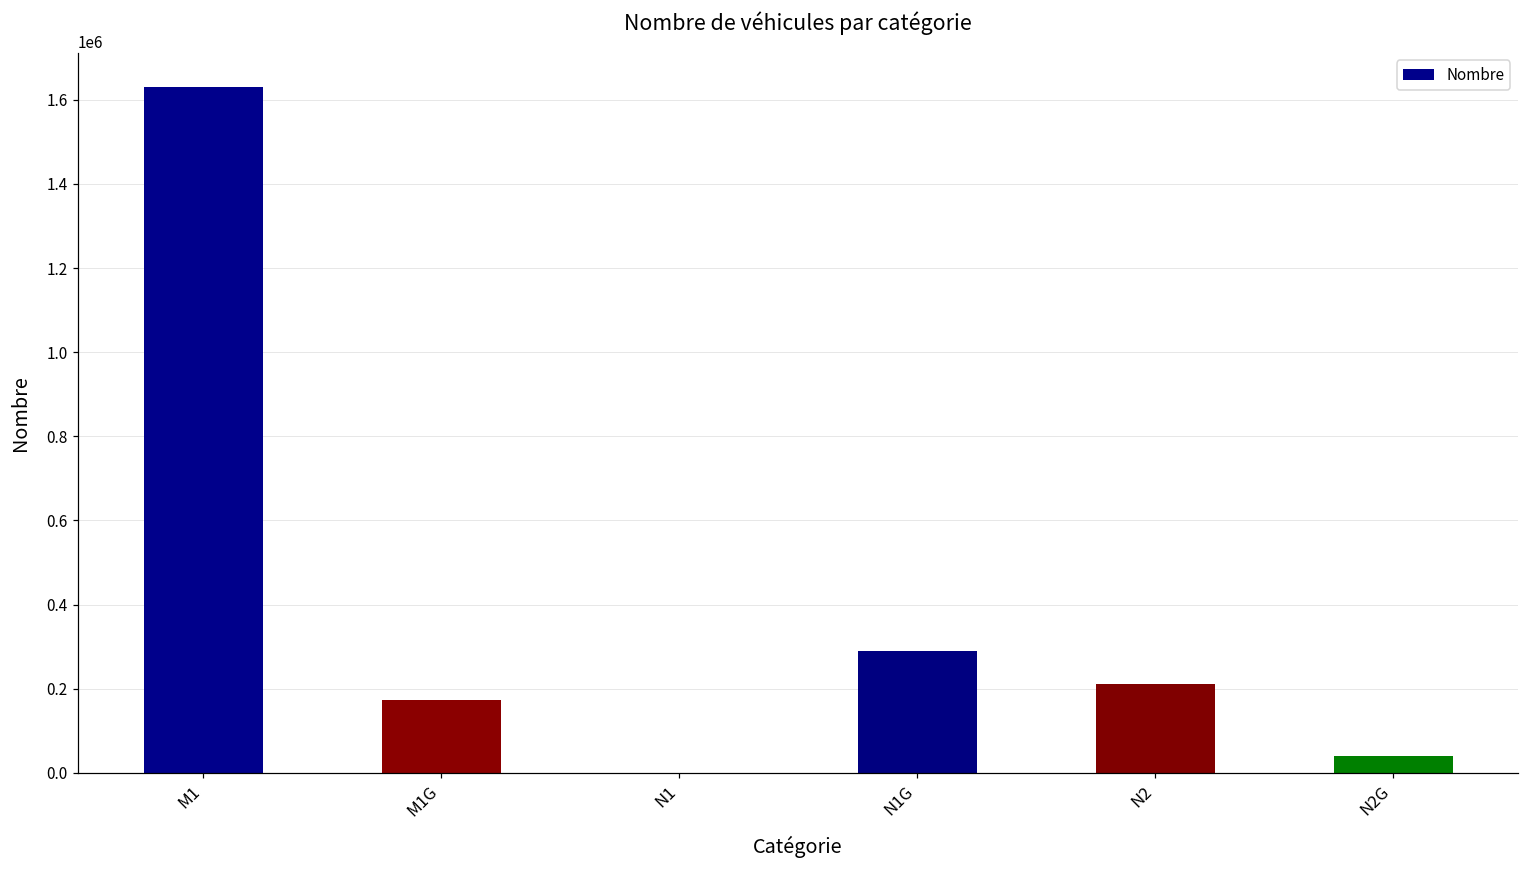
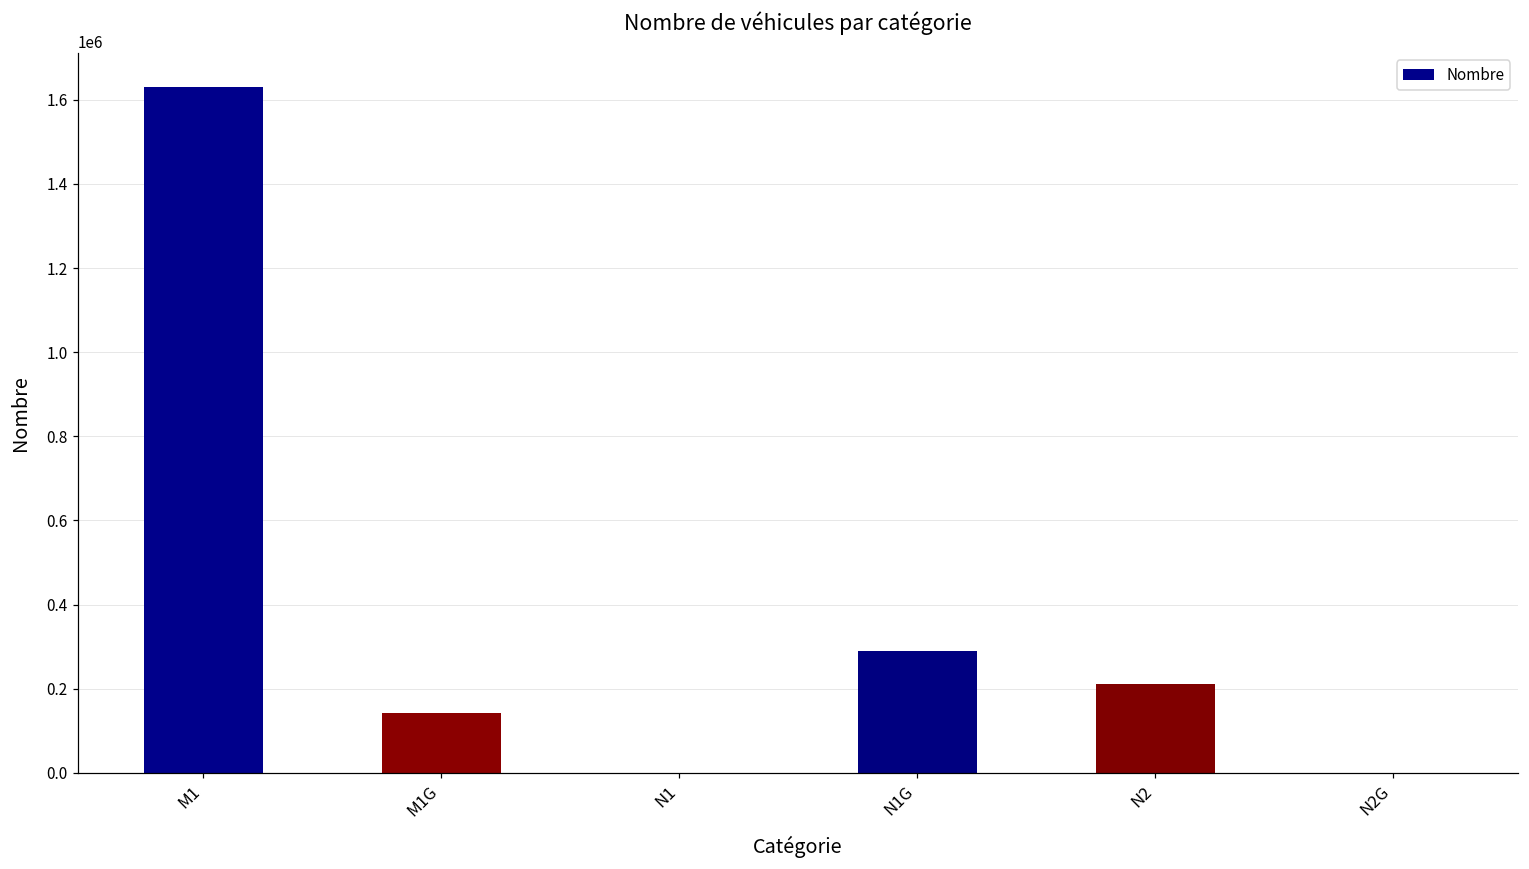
M1G: 170000 -> 140000
N2G: 40000 -> 0
